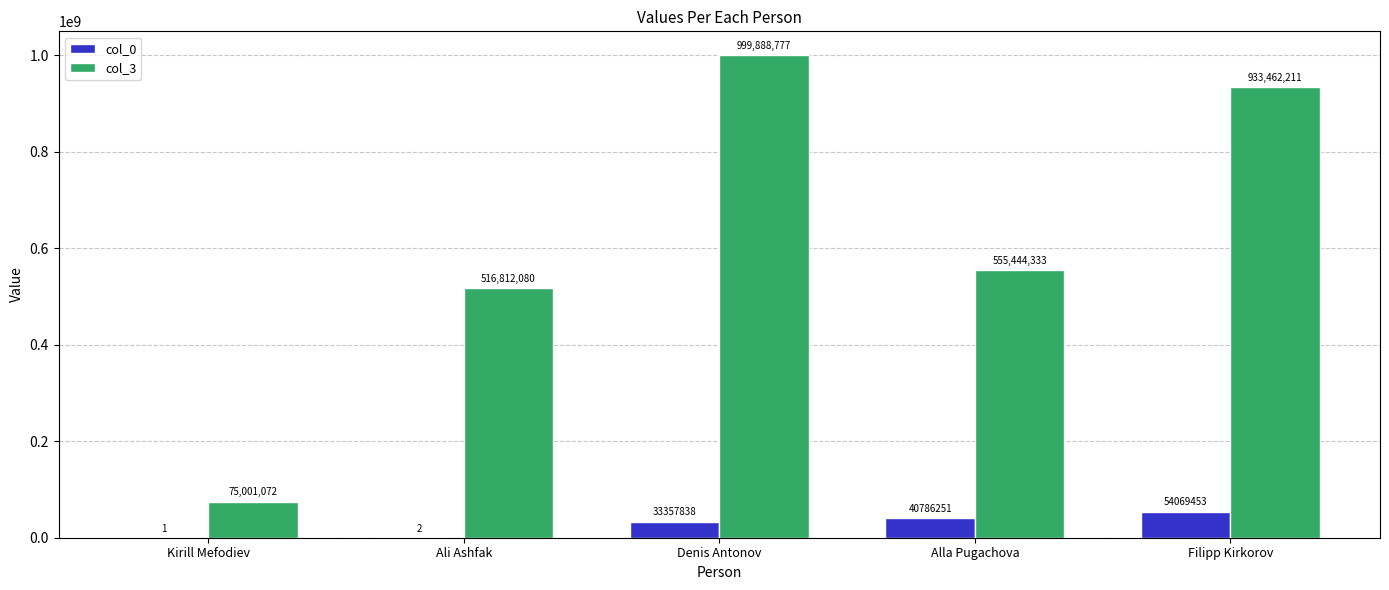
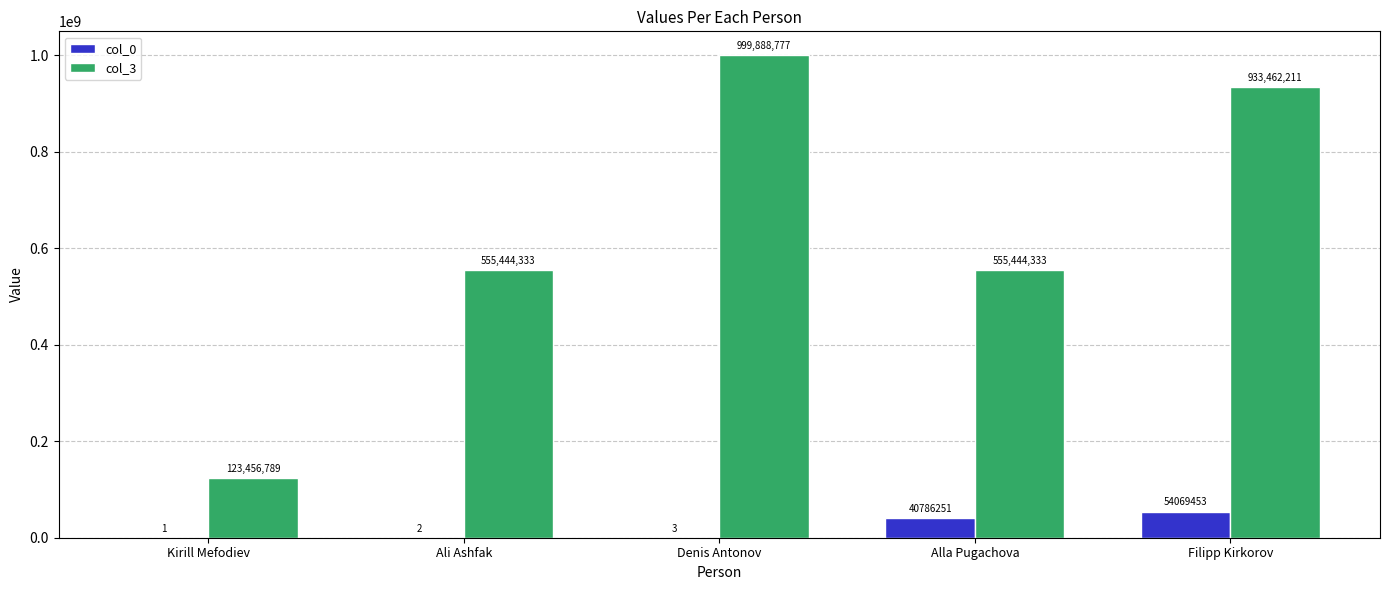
col_3, Kirill Mefodiev: 75,001,072 -> 123,456,789
col_3, Ali Ashfak: 516,812,080 -> 555,444,333
col_0, Denis Antonov: 33357838 -> 3
